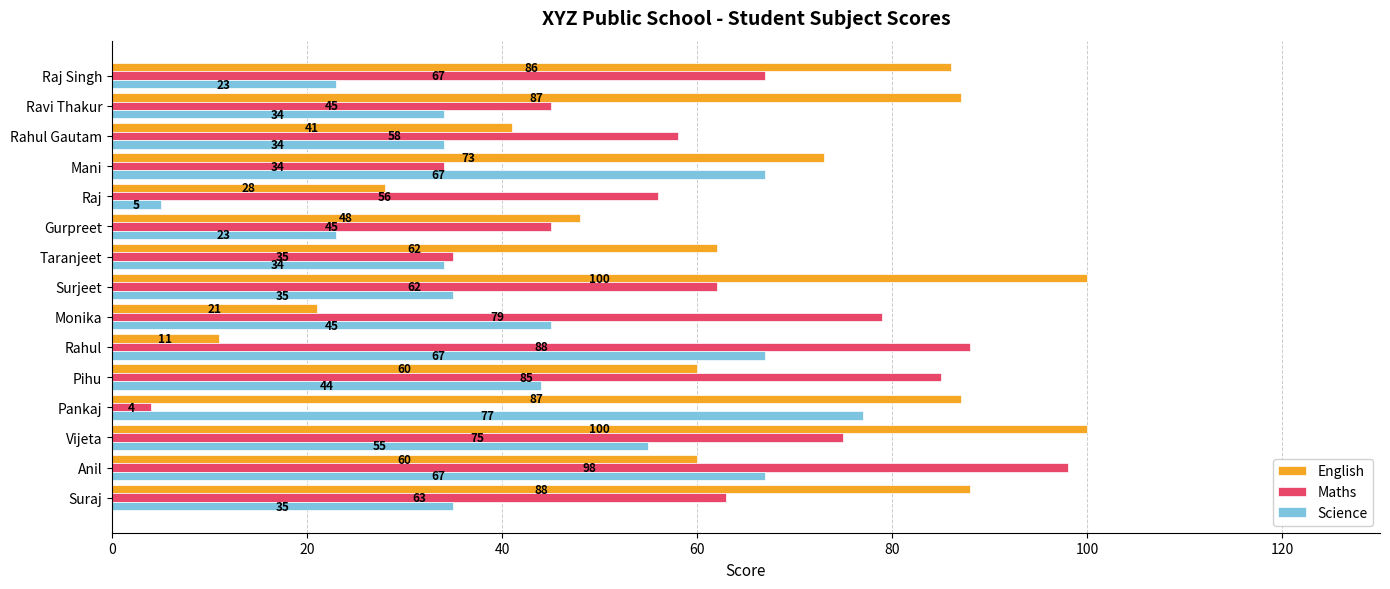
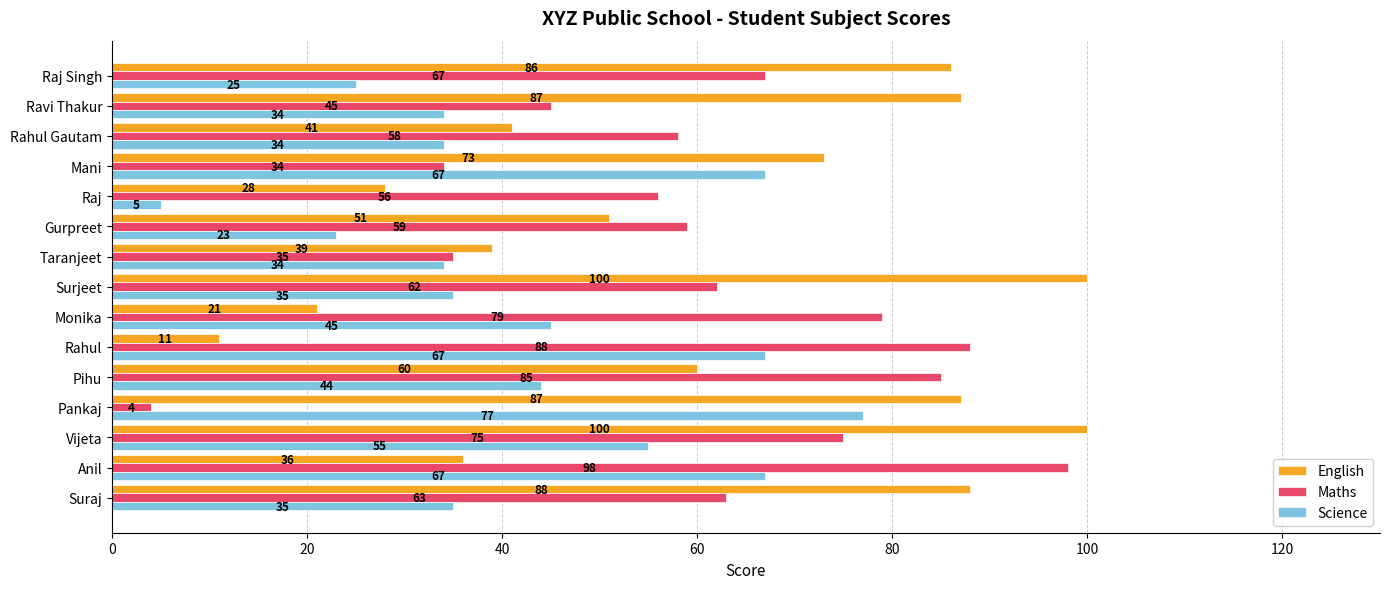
Science, Raj Singh: 23 -> 25
English, Gurpreet: 48 -> 51
Maths, Gurpreet: 45 -> 59
English, Taranjeet: 62 -> 39
English, Anil: 60 -> 36
